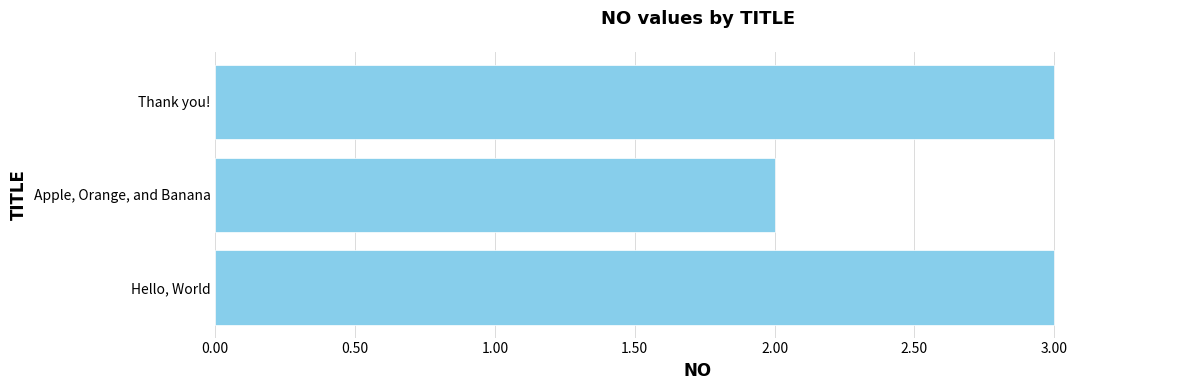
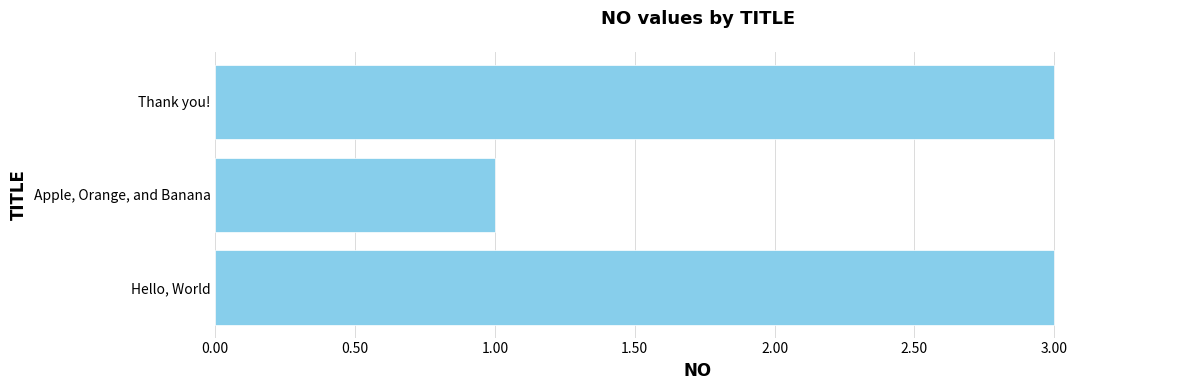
Apple, Orange, and Banana: 2 -> 1
